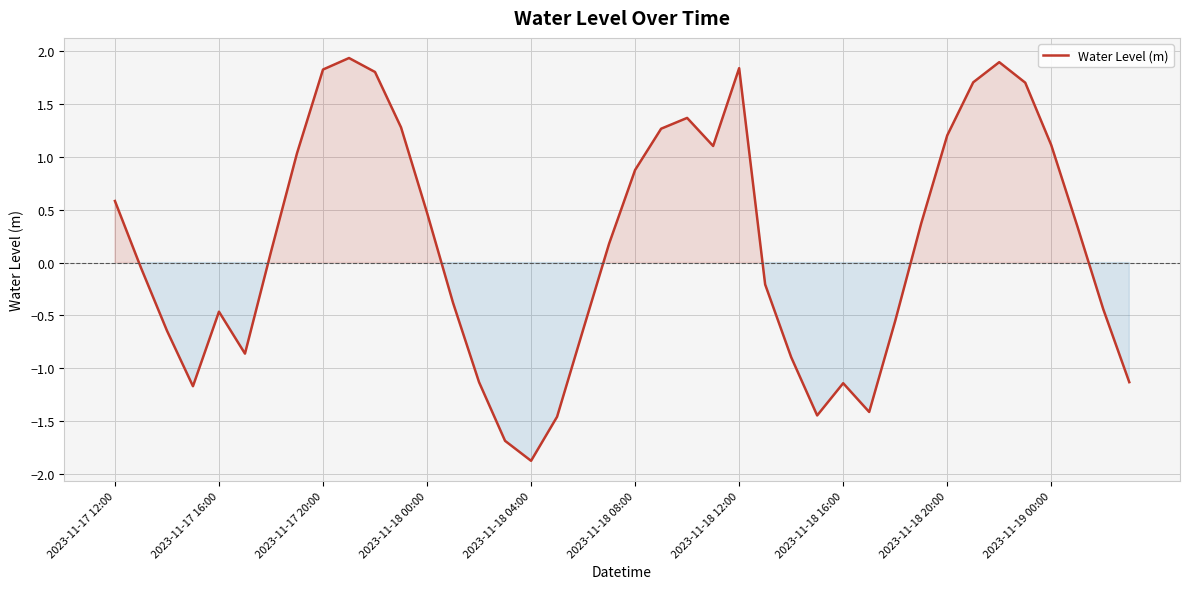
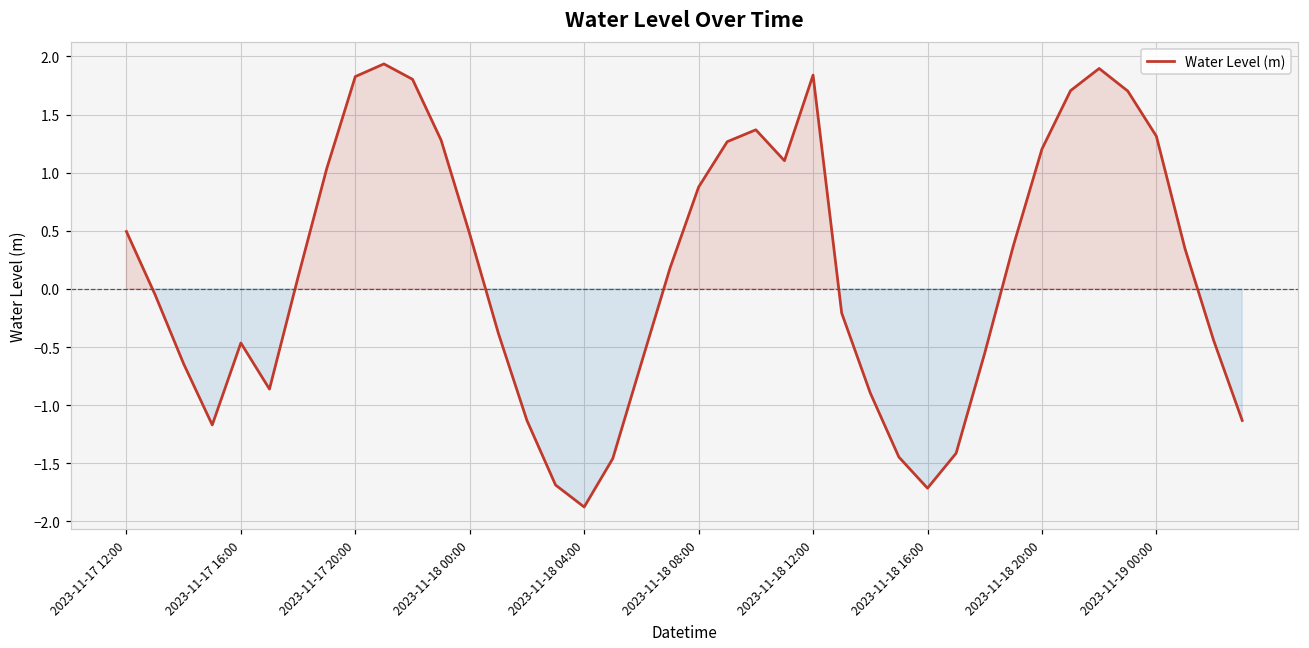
2023-11-17 12:00: 0.58 -> 0.49
2023-11-18 16:00: -1.14 -> -1.71
2023-11-19 00:00: 1.11 -> 1.31
